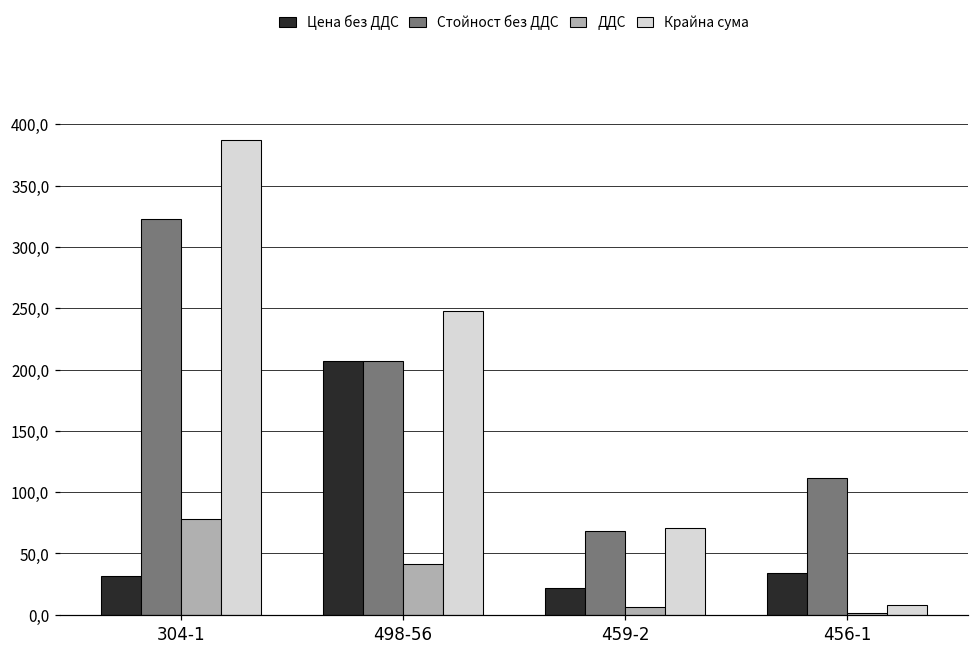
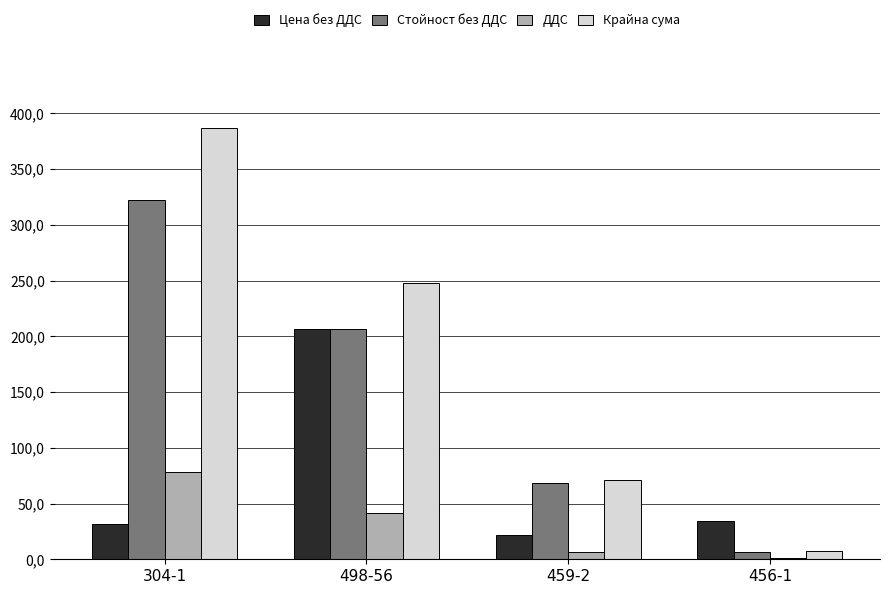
Стойност без ДДС, 456-1: 1120 -> 60
